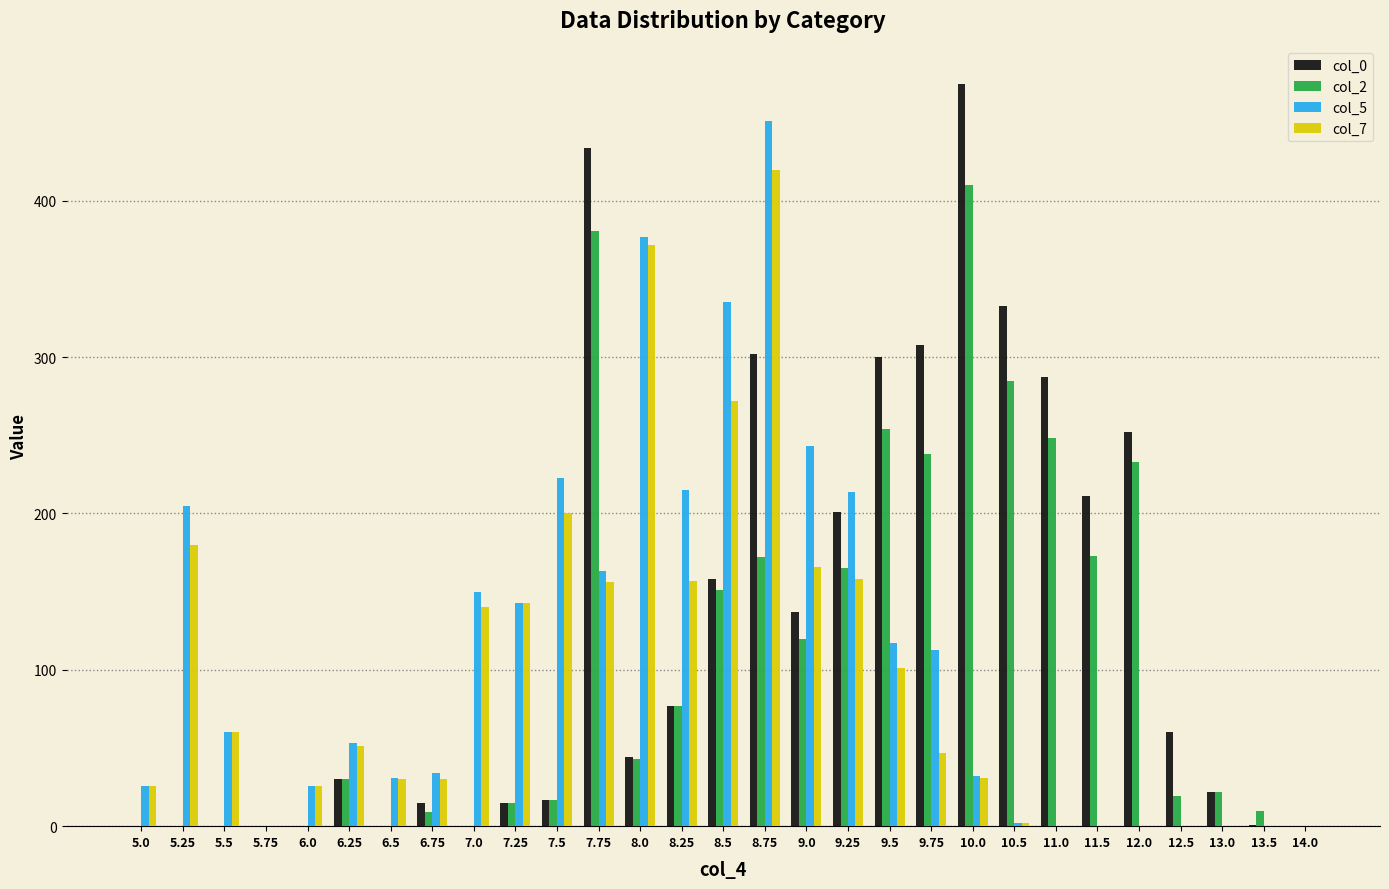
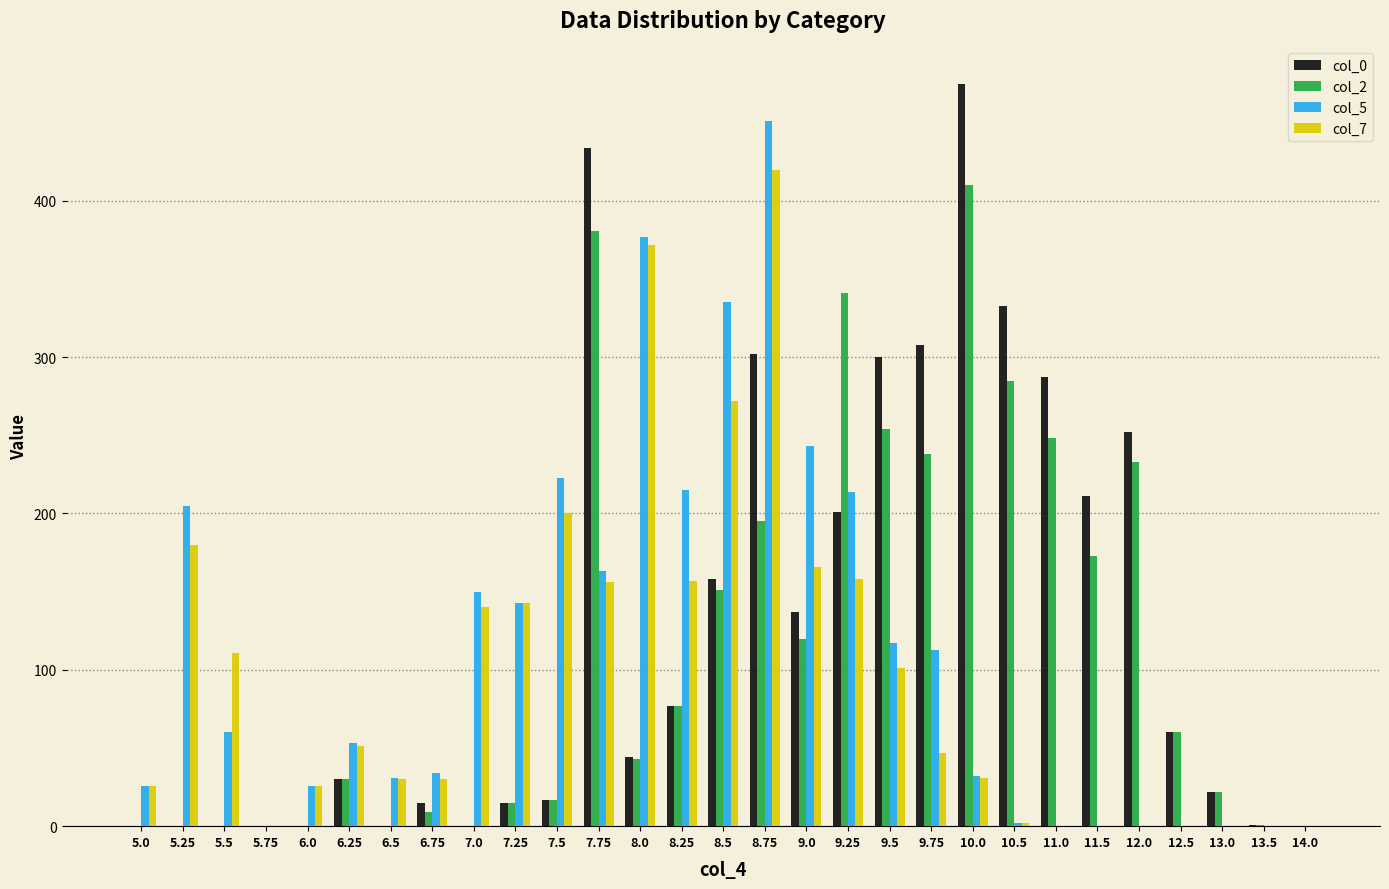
col_7, 5.5: 60 -> 111
col_2, 8.75: 172 -> 195
col_2, 9.25: 165 -> 341
col_2, 12.5: 19 -> 60
col_2, 13.5: 10 -> 1
